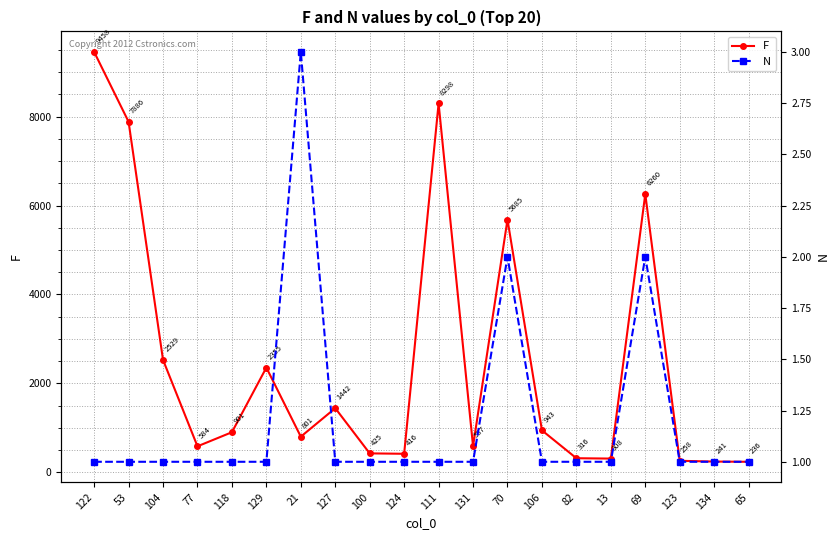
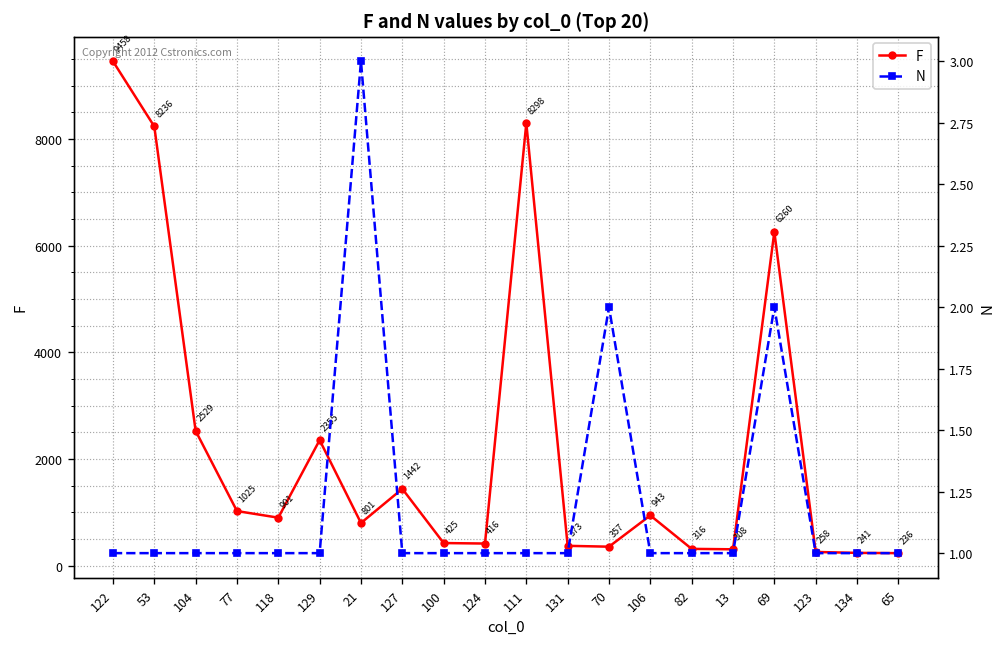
F, 53: 7886 -> 8236
F, 77: 584 -> 1025
F, 131: 587 -> 373
F, 70: 5685 -> 357
